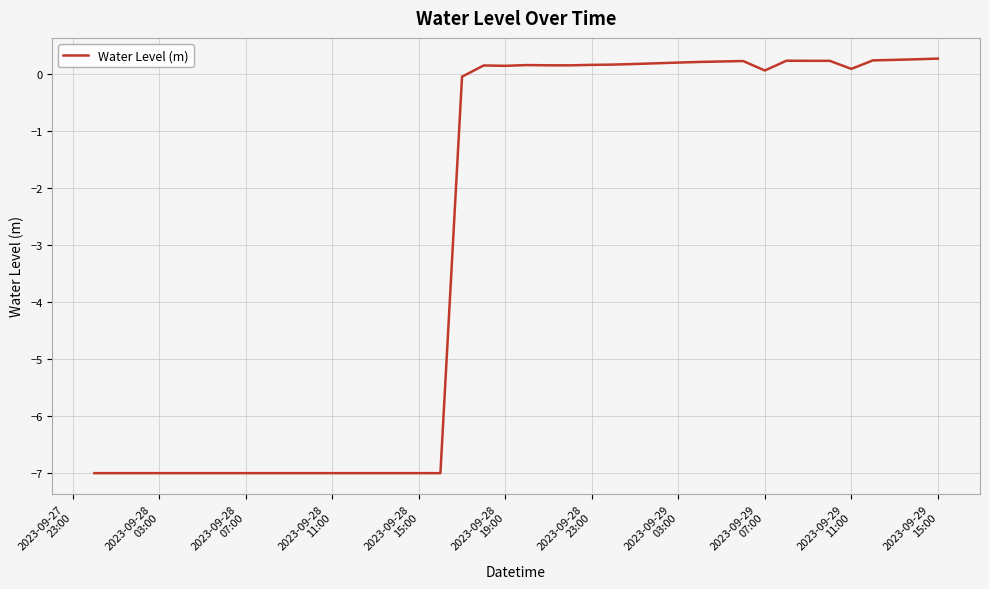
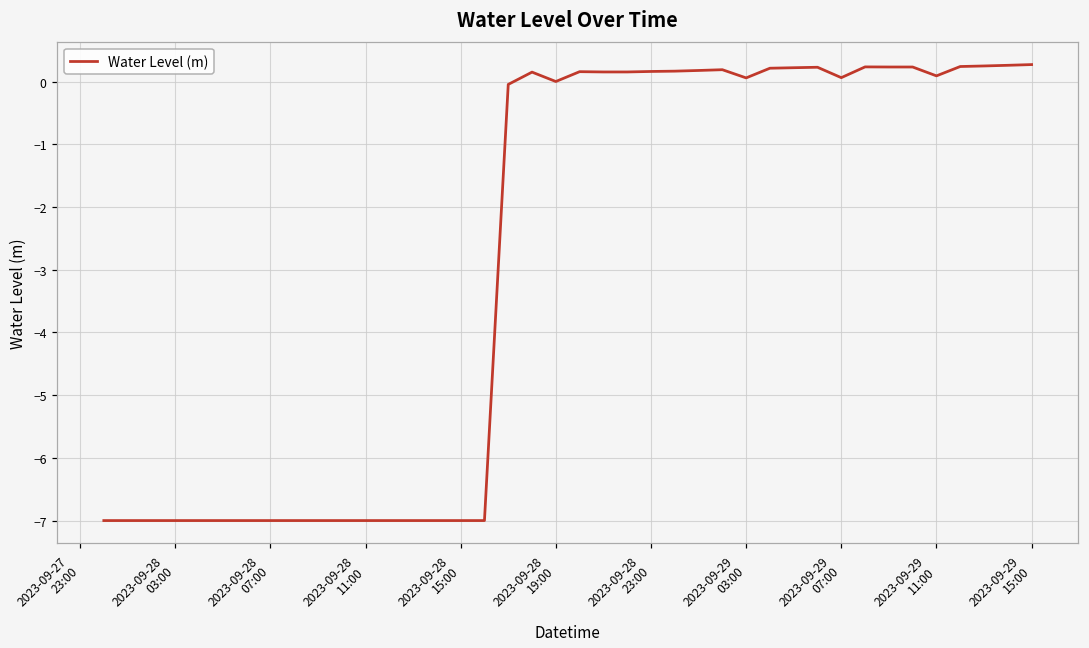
2023-09-28 19:00: 0.1 -> 0.0
2023-09-29 03:00: 0.2 -> 0.1
